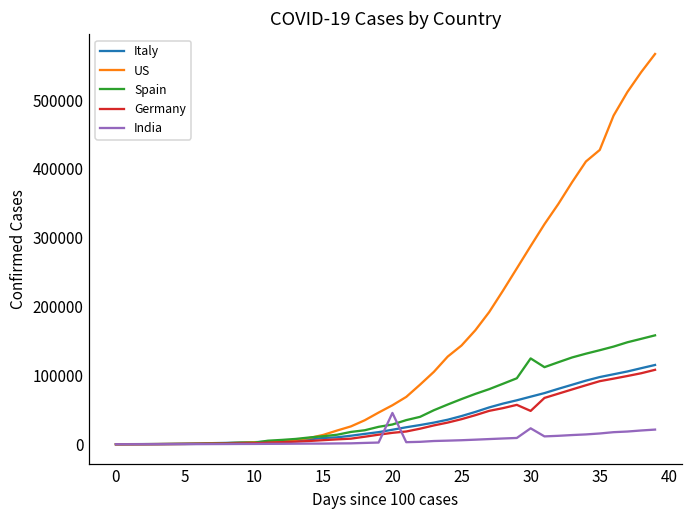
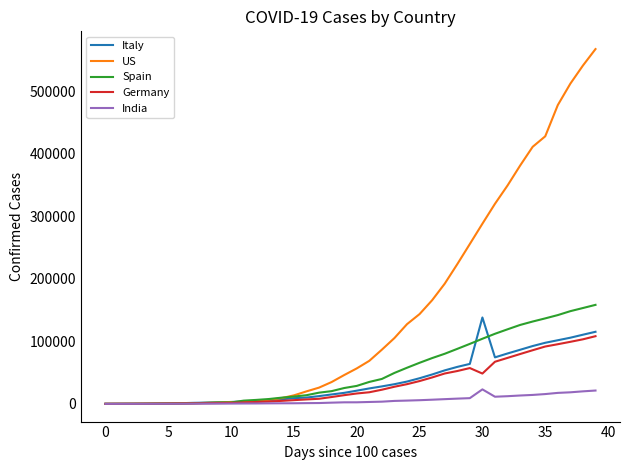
India, 20: 50000 -> 0
Italy, 30: 70000 -> 140000
Spain, 30: 120000 -> 100000
